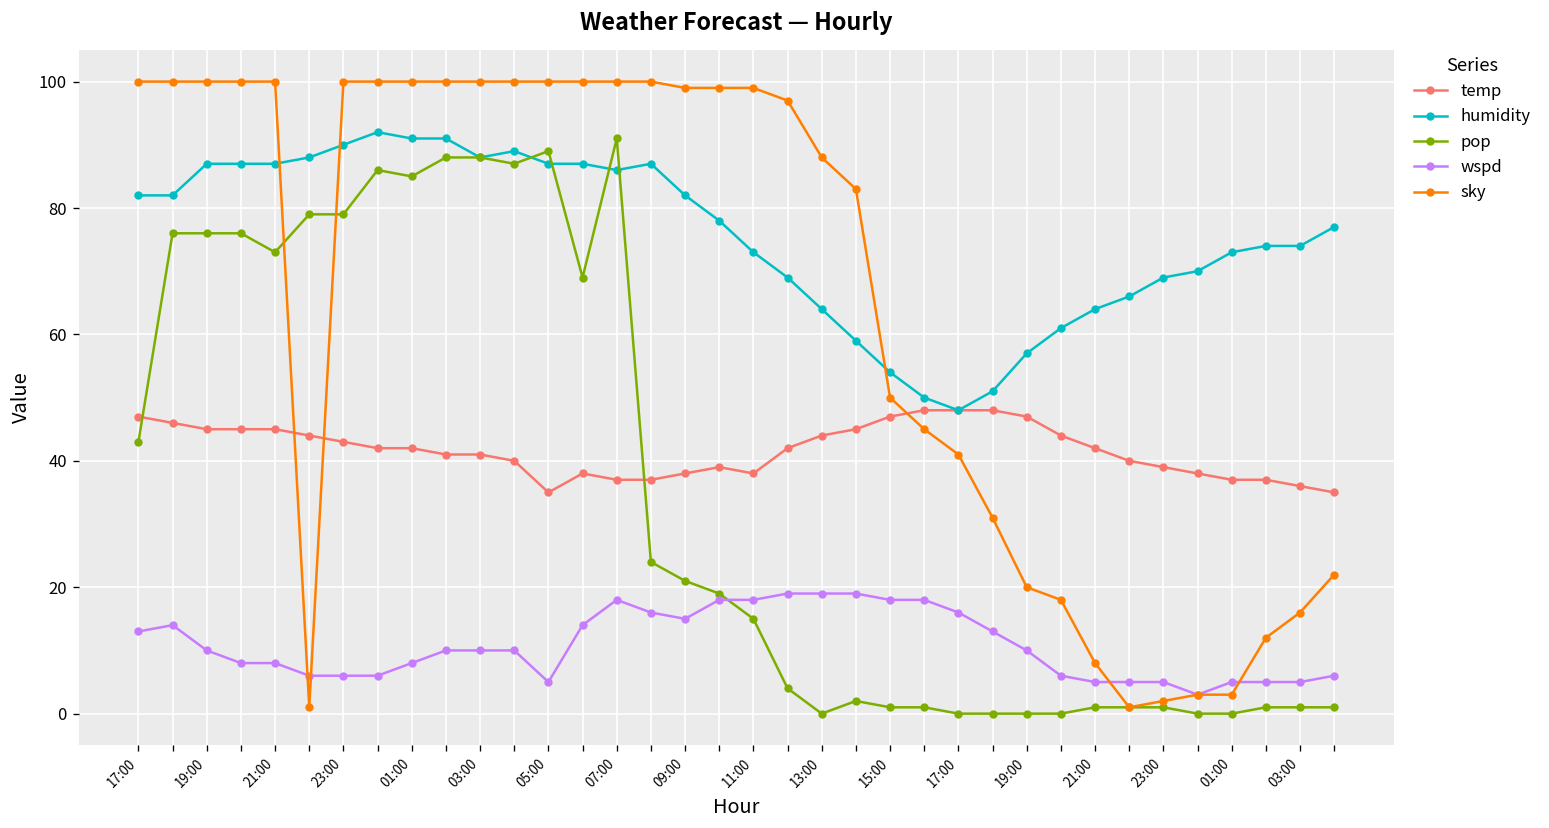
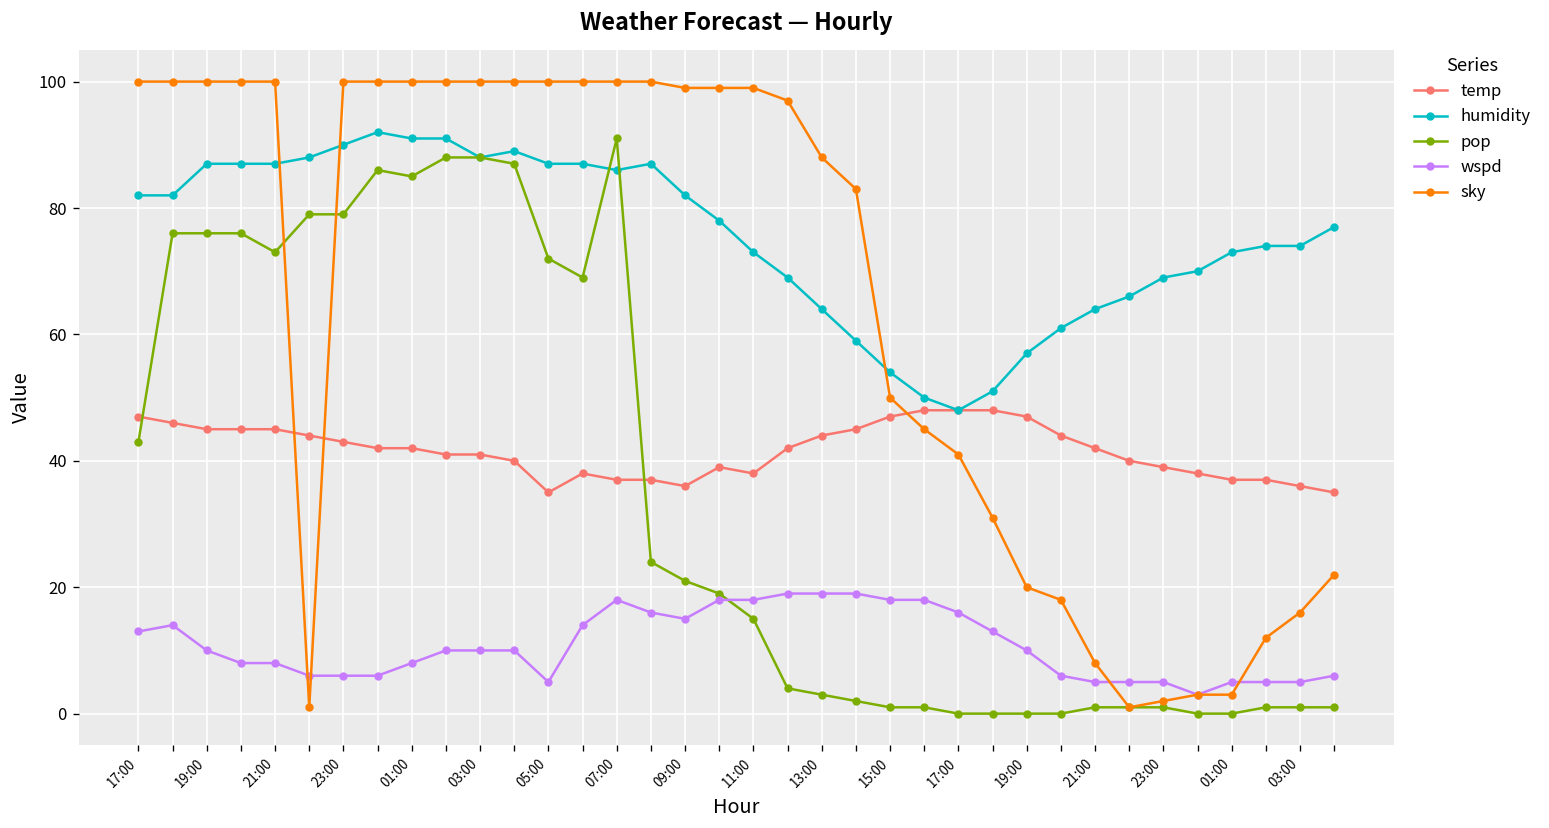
pop, 05:00: 89 -> 72
temp, 09:00: 38 -> 36
pop, 13:00: 0 -> 3
